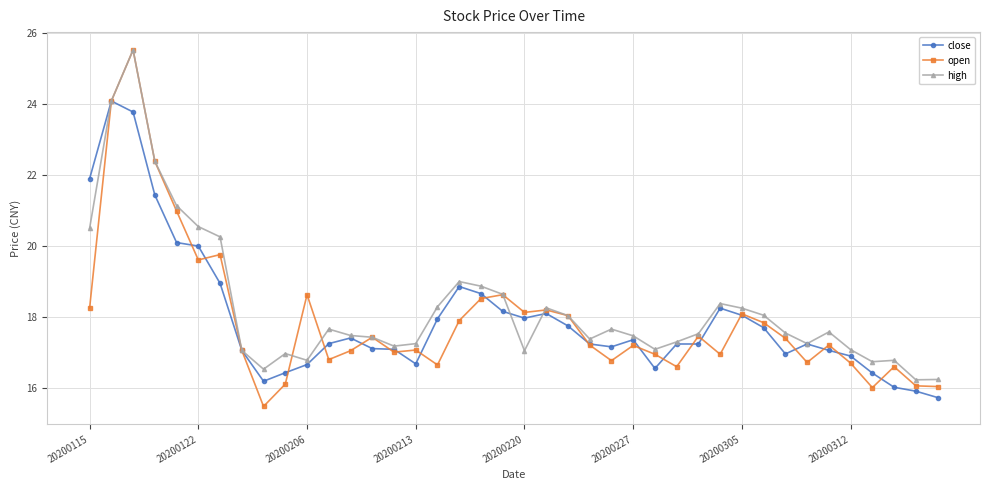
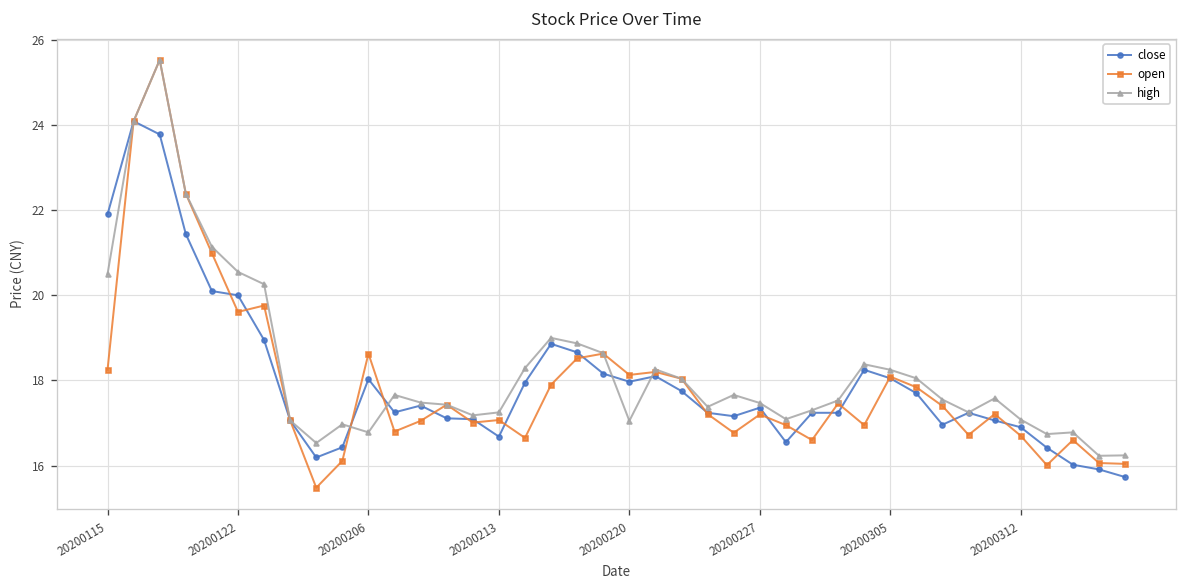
close, 20200206: 16.7 -> 18.0
